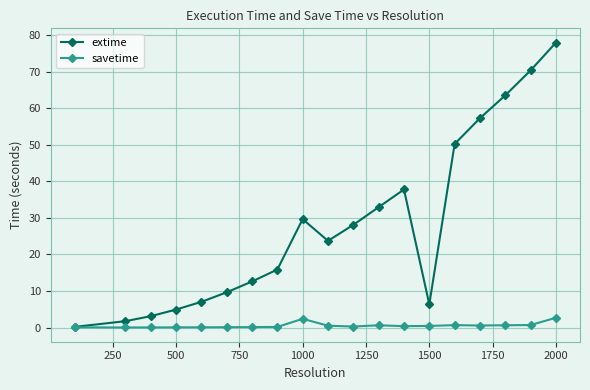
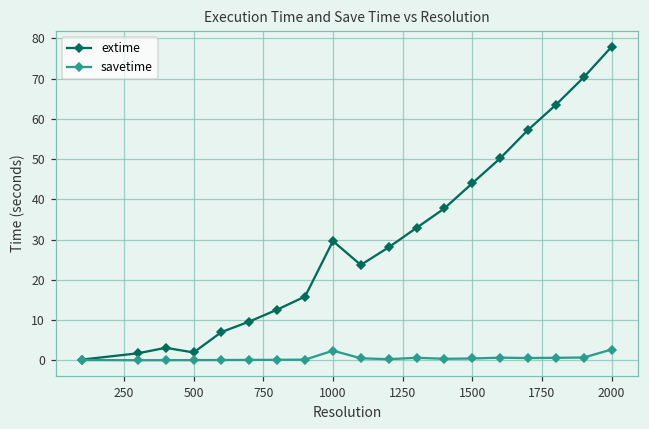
extime, 500: 5 -> 2
extime, 1500: 6 -> 44
